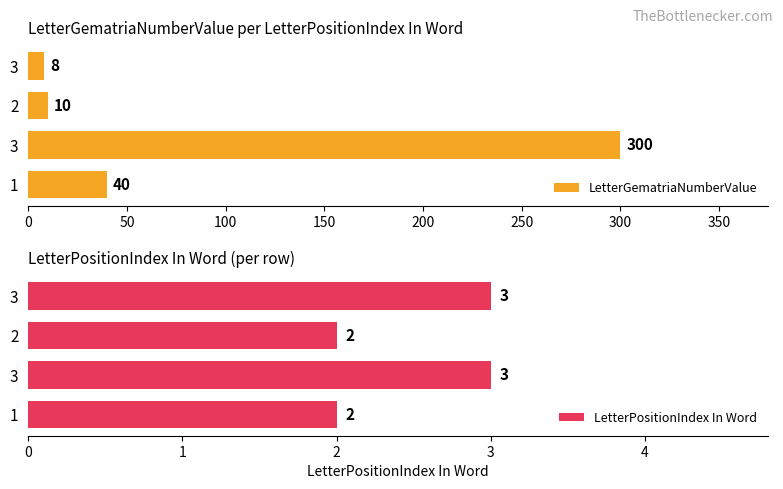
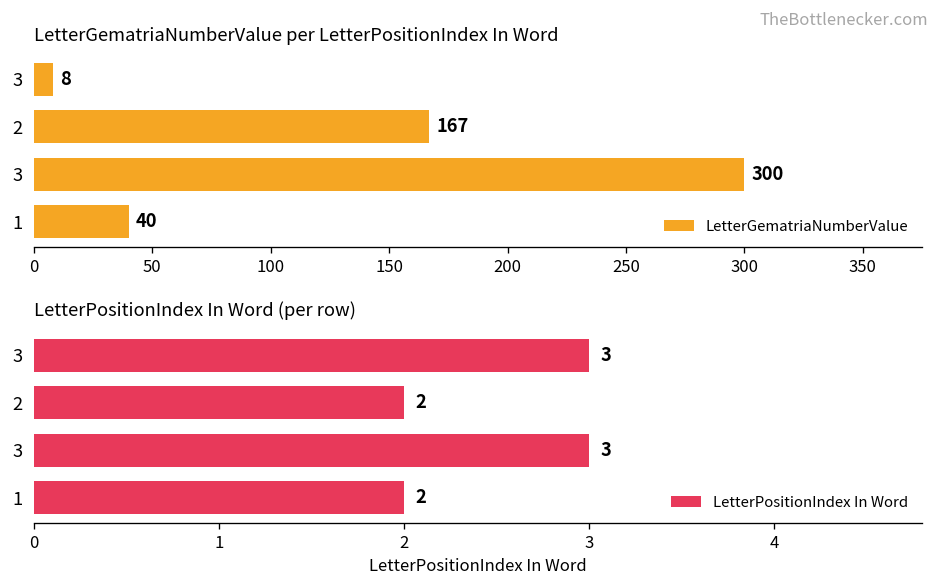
LetterGematriaNumberValue per LetterPositionIndex In Word, 2: 10 -> 167
